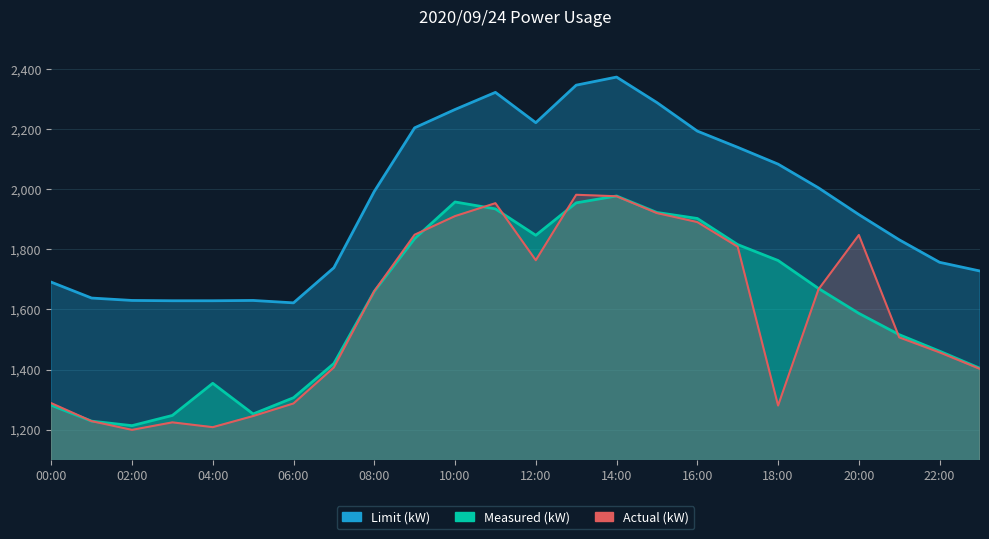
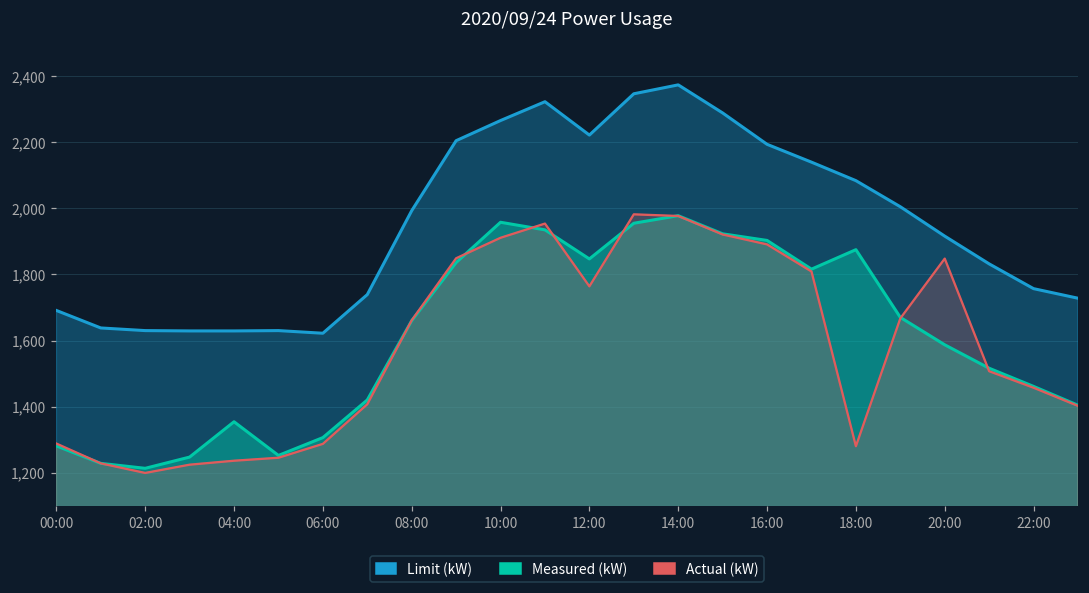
Actual (kW), 04:00: 1,210 -> 1,240
Measured (kW), 18:00: 1,760 -> 1,880
